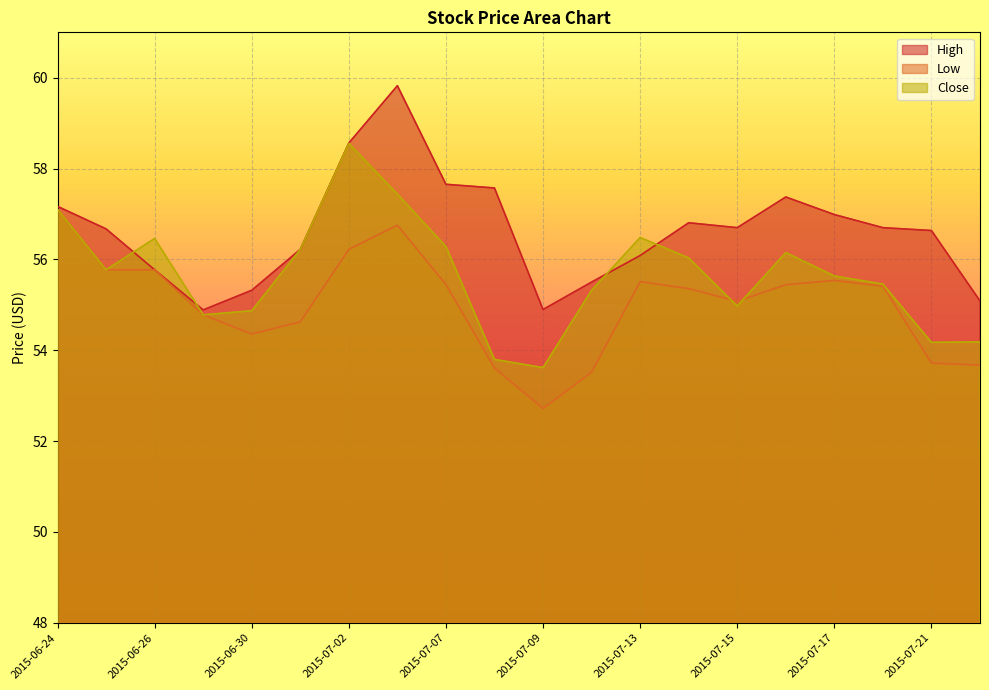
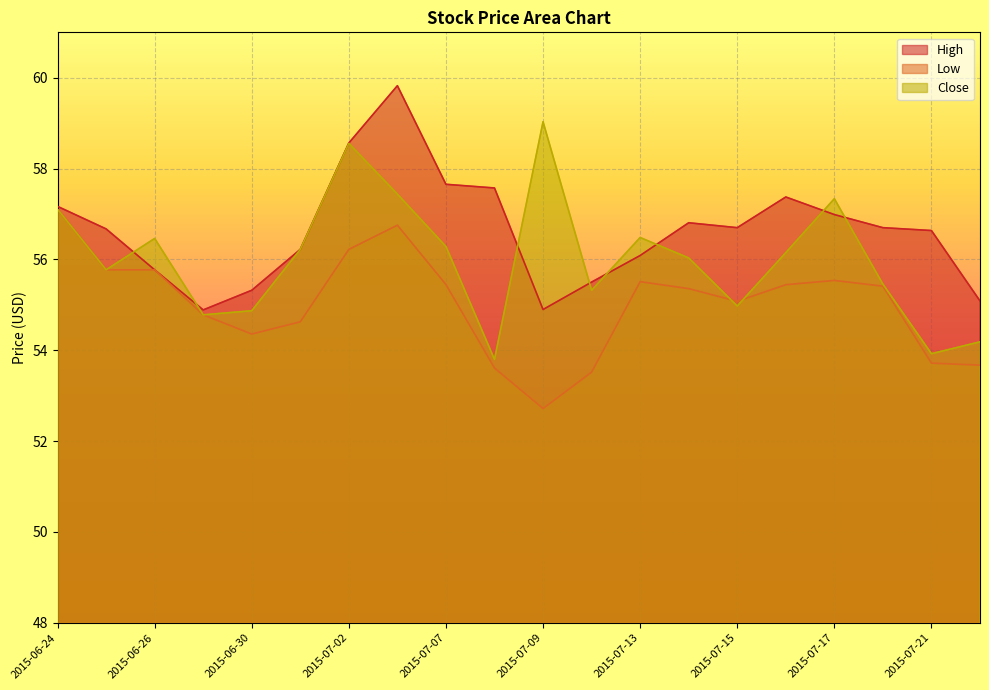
Close, 2015-07-09: 53.6 -> 59.0
Close, 2015-07-17: 55.6 -> 57.3
Close, 2015-07-21: 54.2 -> 53.9
